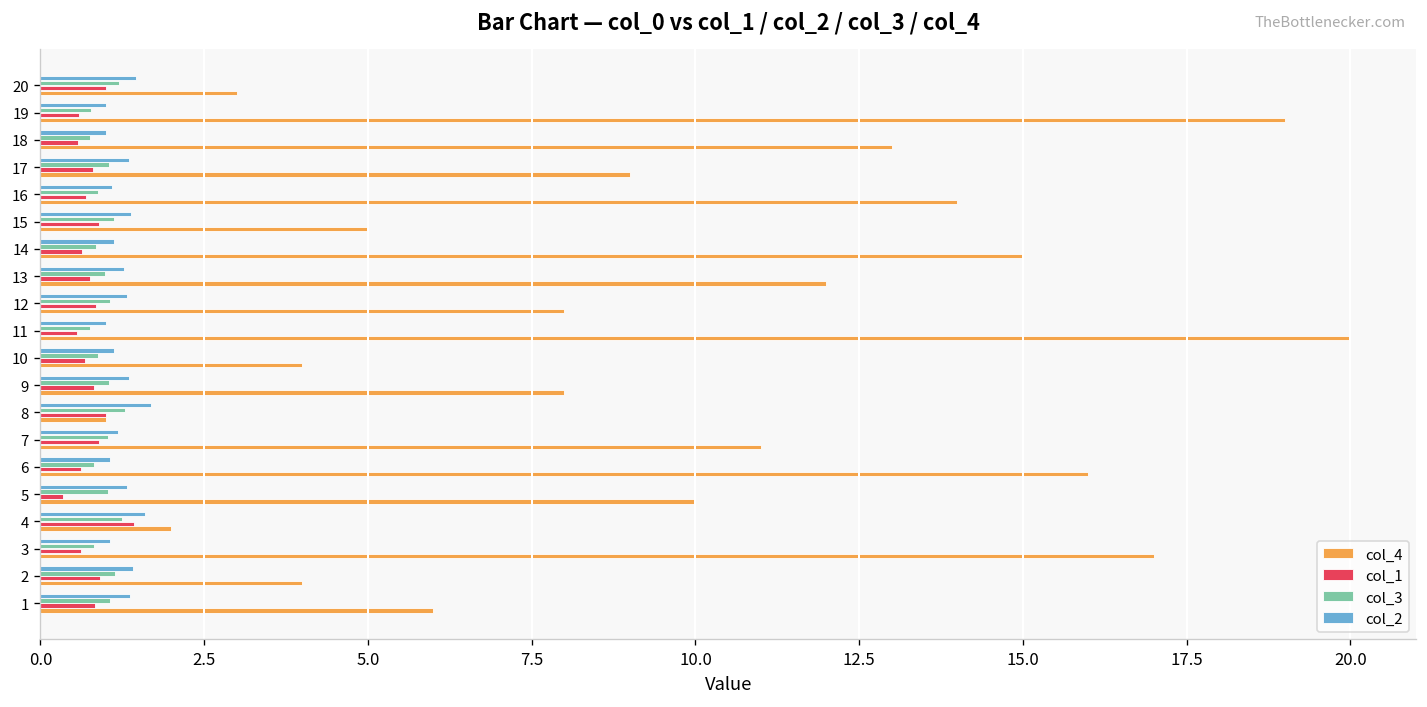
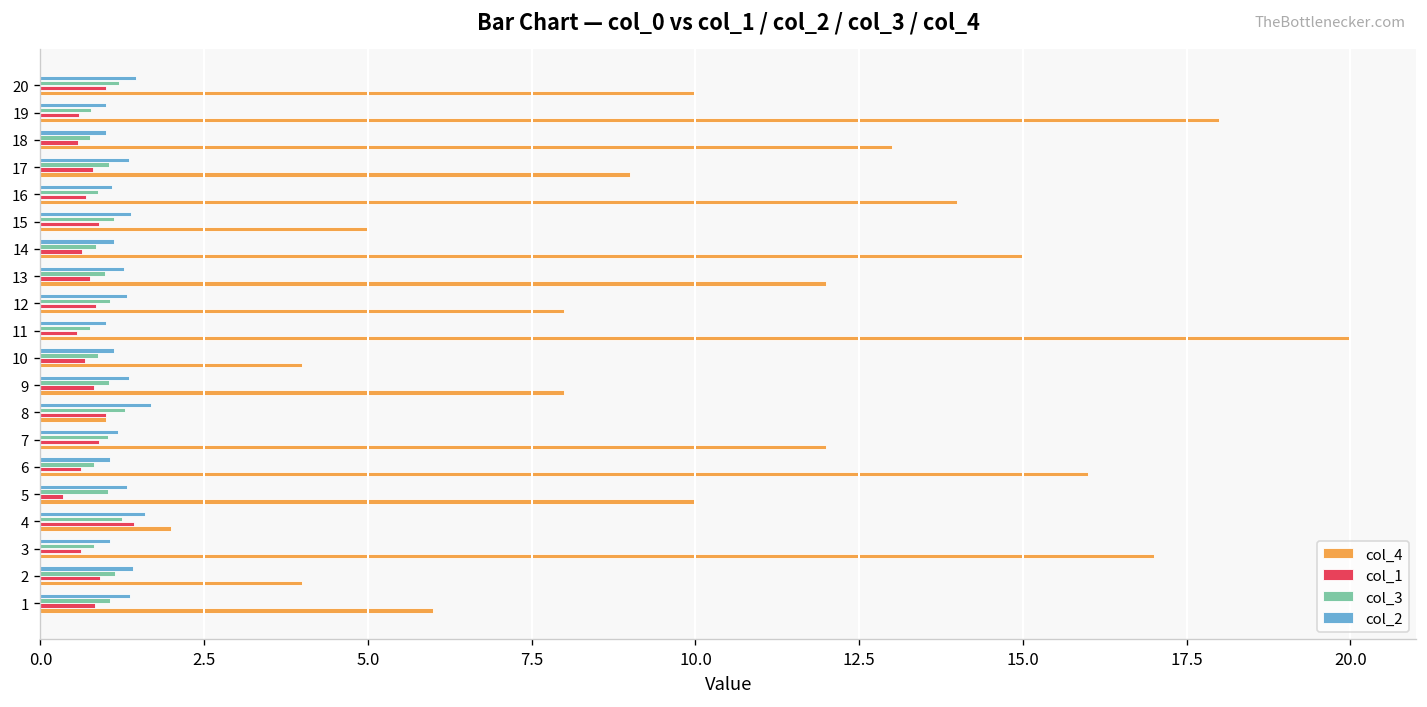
col_4, 20: 3 -> 10
col_4, 19: 19 -> 18
col_4, 7: 11 -> 12
